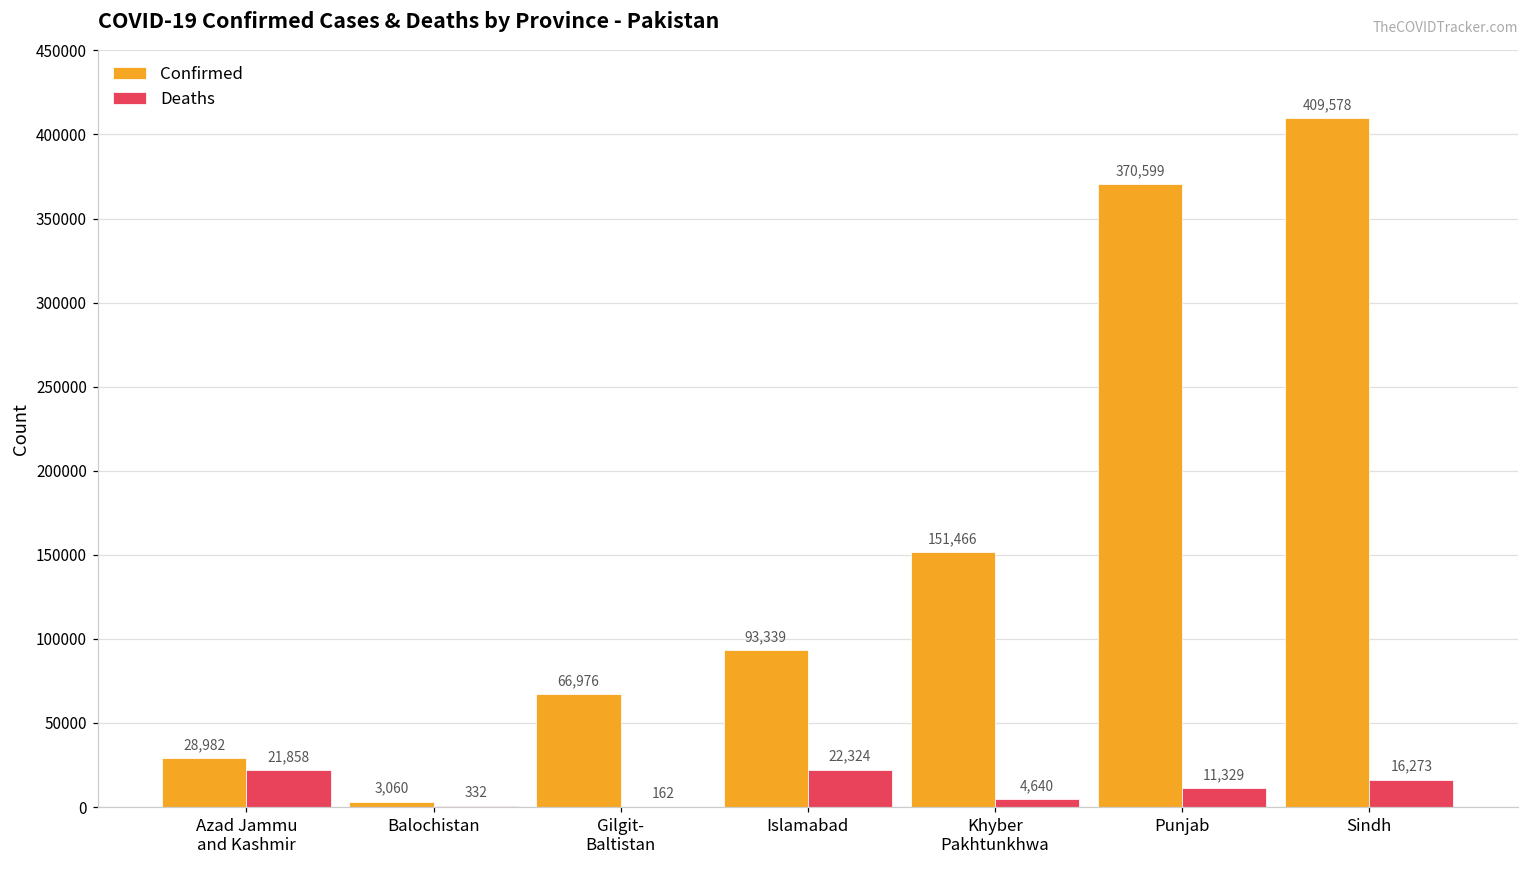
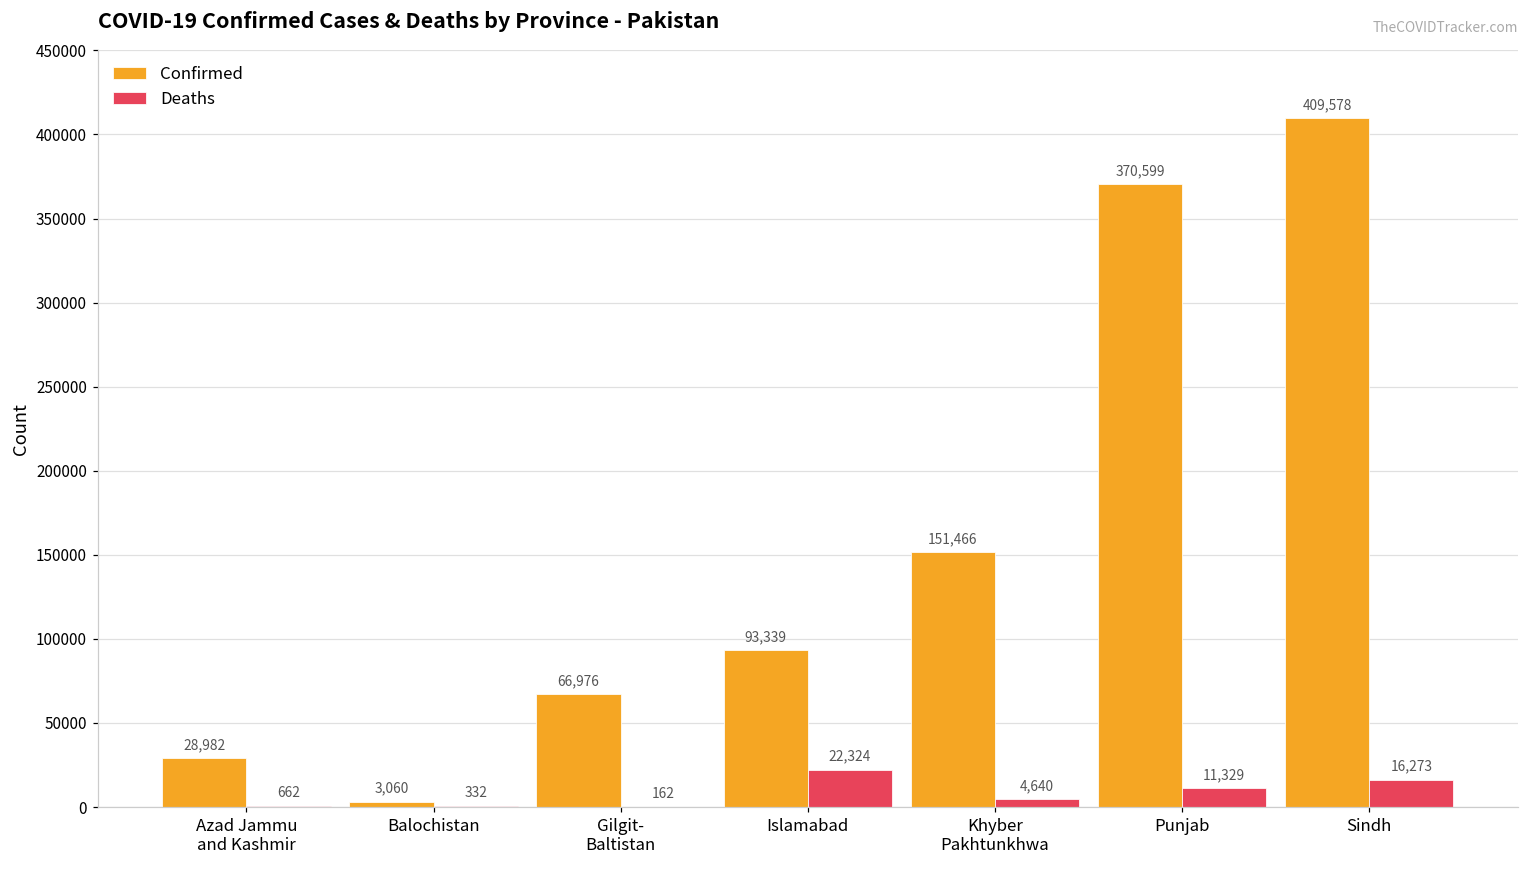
Deaths, Azad Jammu and Kashmir: 21,858 -> 662
